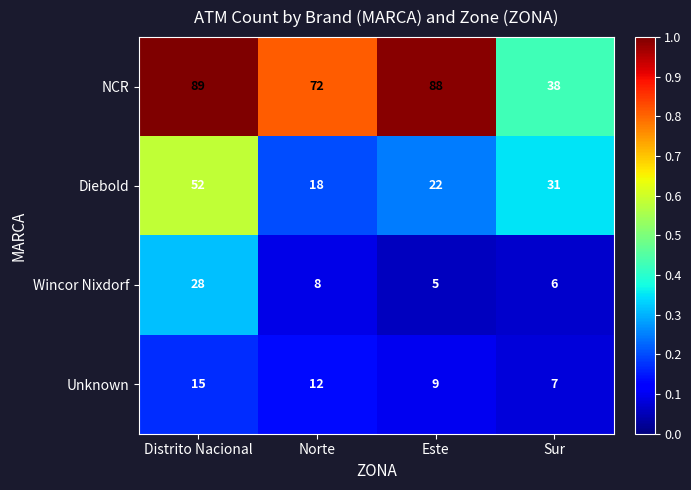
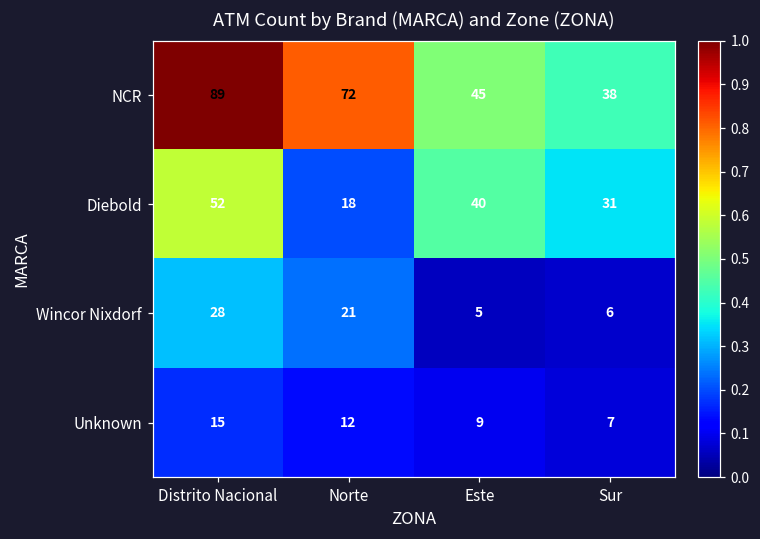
NCR, Este: 88 -> 45
Diebold, Este: 22 -> 40
Wincor Nixdorf, Norte: 8 -> 21
